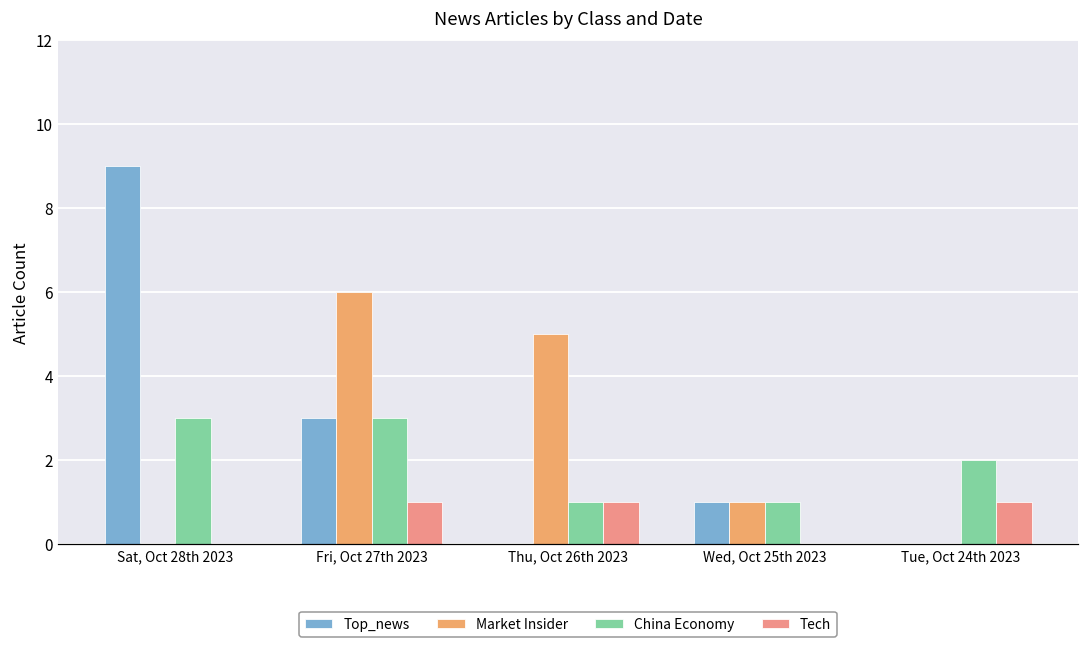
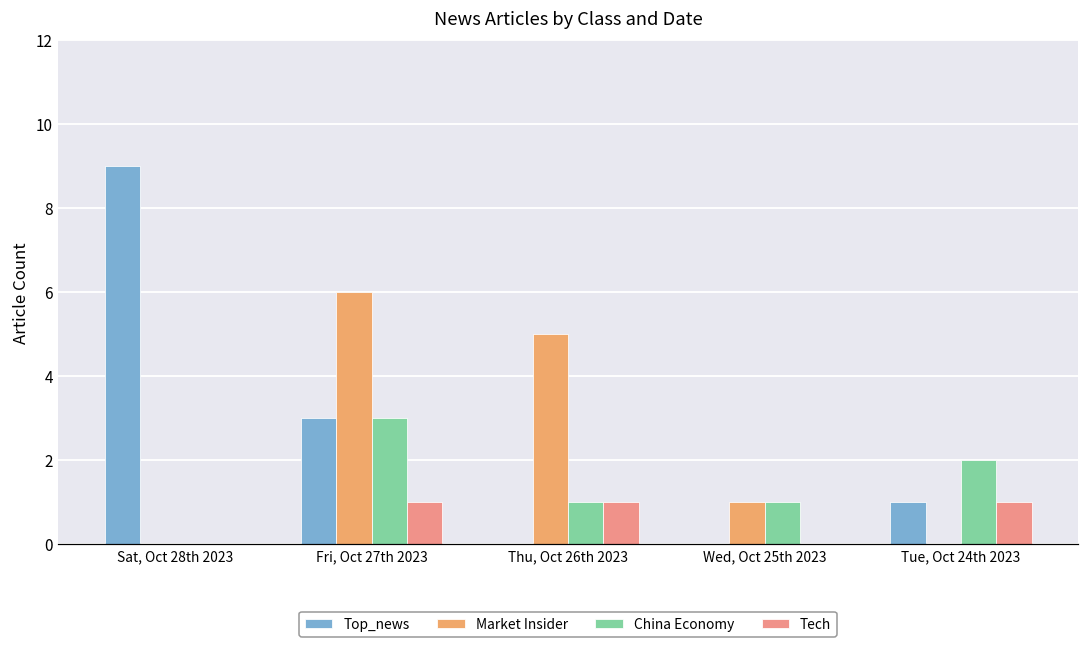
China Economy, Sat, Oct 28th 2023: 3 -> 0
Top_news, Wed, Oct 25th 2023: 1 -> 0
Top_news, Tue, Oct 24th 2023: 0 -> 1
